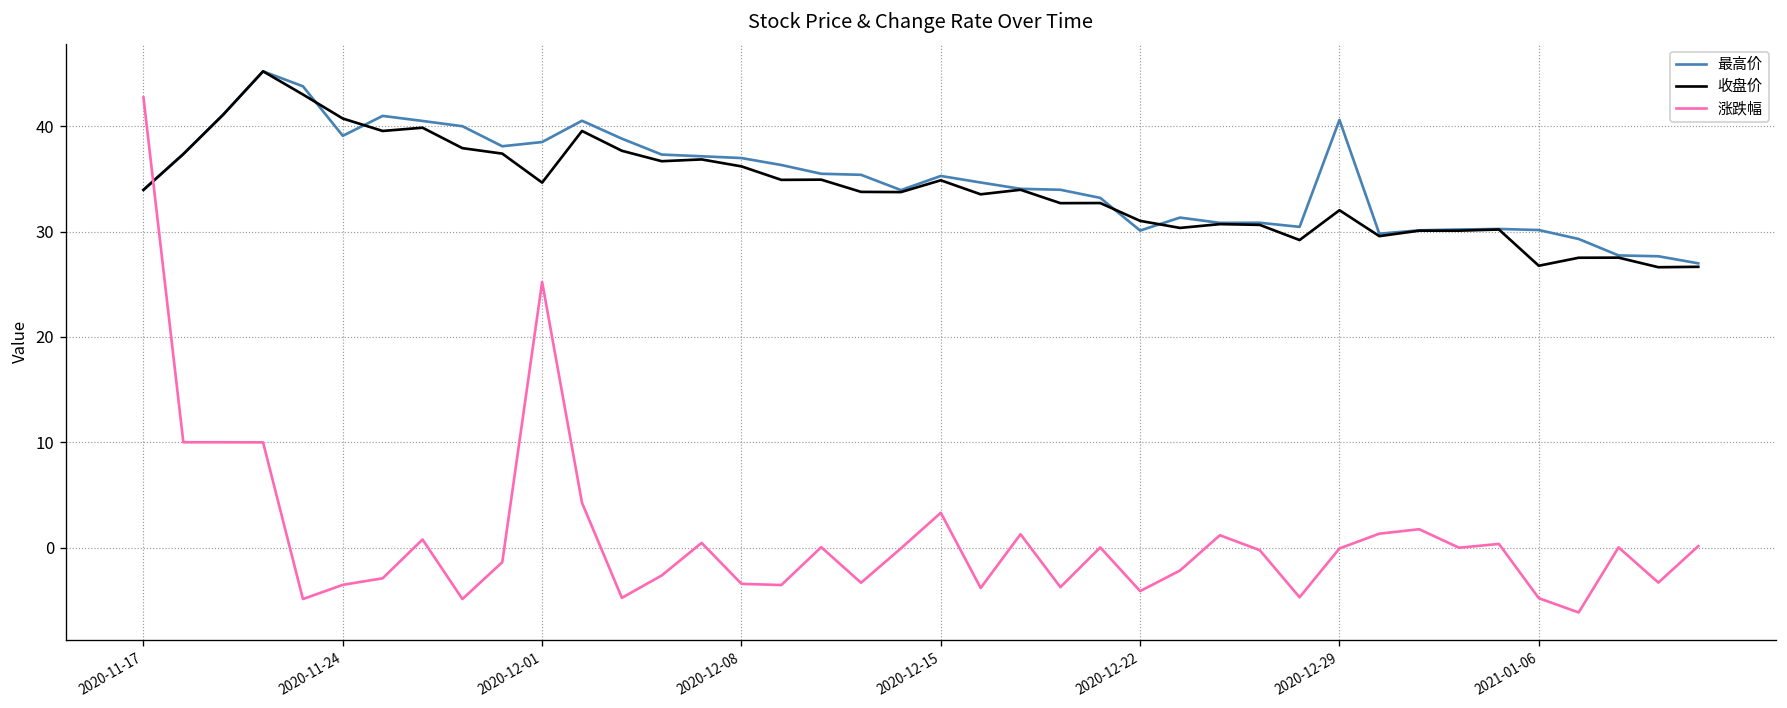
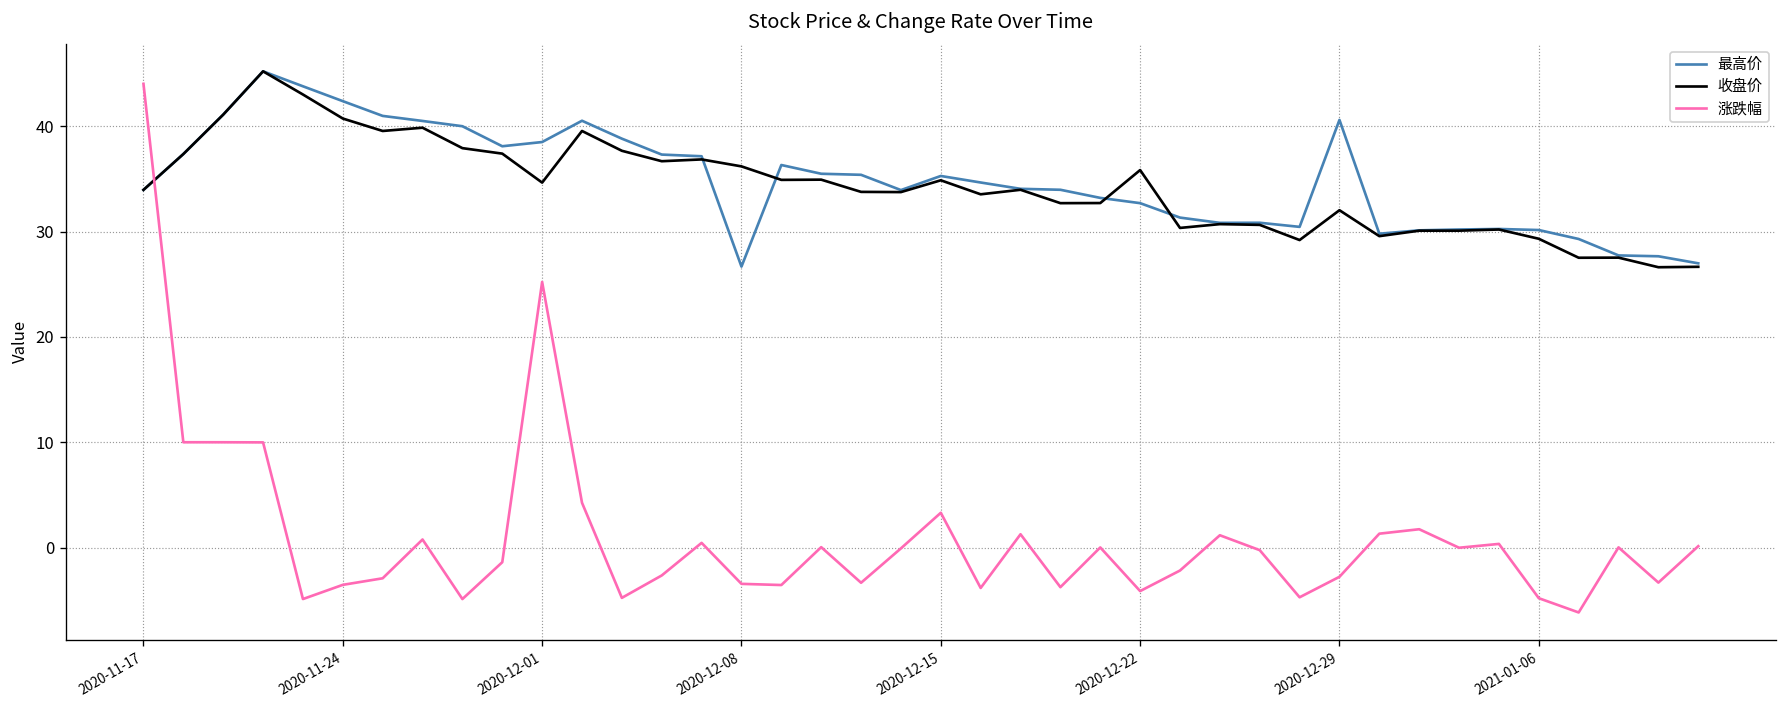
涨跌幅, 2020-11-17: 43 -> 44
最高价, 2020-11-24: 39 -> 42
最高价, 2020-12-08: 37 -> 27
最高价, 2020-12-22: 30 -> 33
收盘价, 2020-12-22: 31 -> 36
涨跌幅, 2020-12-29: 0 -> -3
收盘价, 2021-01-06: 27 -> 29
